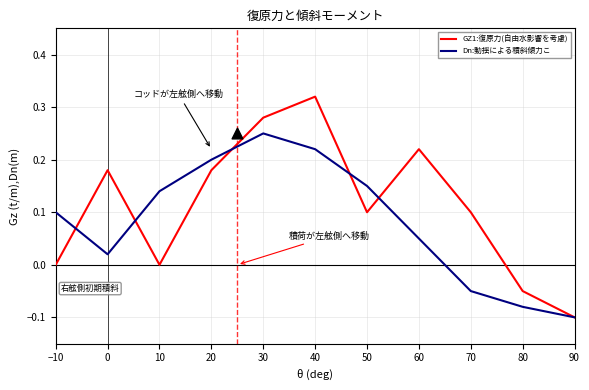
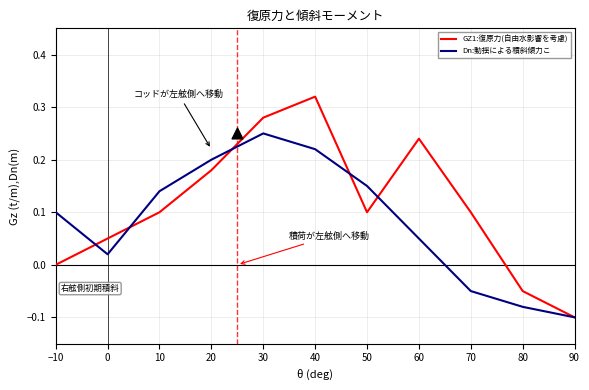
GZ1:復原力(自由水影響を考慮), 0: 0.18 -> 0.05
GZ1:復原力(自由水影響を考慮), 10: 0.0 -> 0.1
GZ1:復原力(自由水影響を考慮), 60: 0.22 -> 0.24
